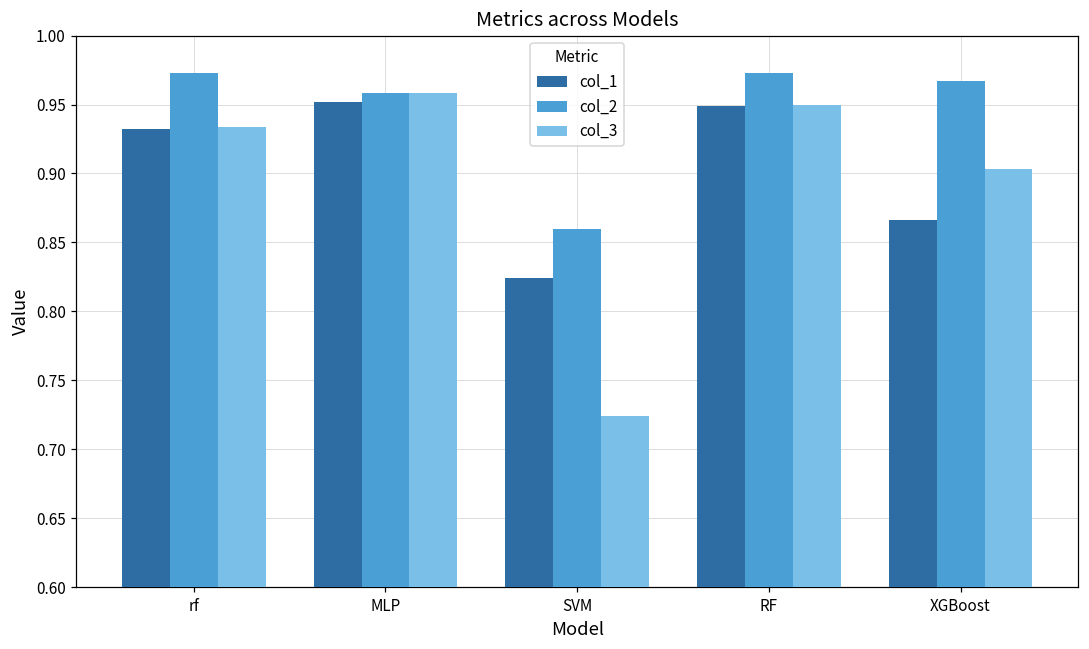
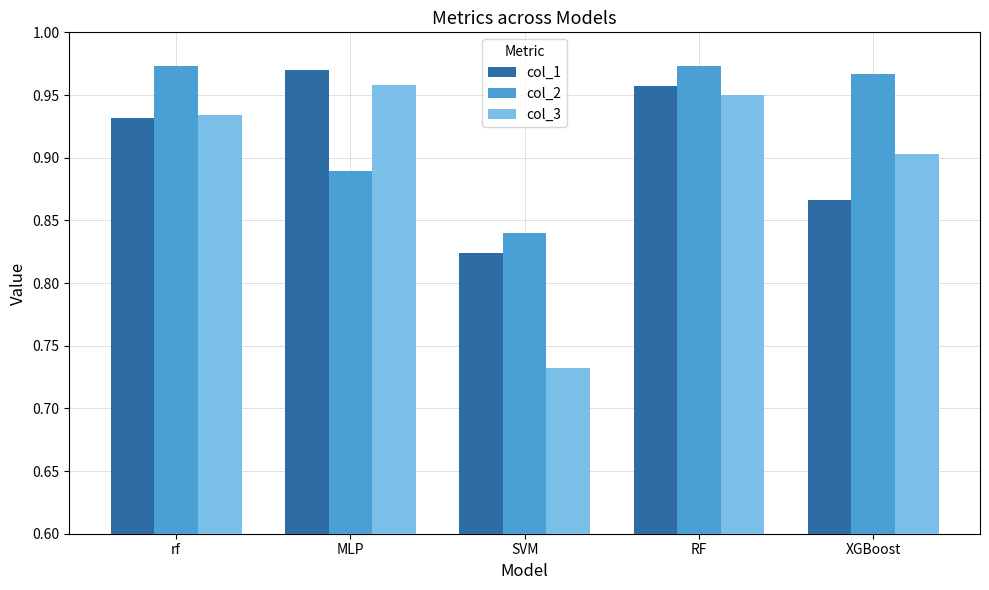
col_1, MLP: 0.952 -> 0.970
col_2, MLP: 0.958 -> 0.889
col_2, SVM: 0.86 -> 0.84
col_3, SVM: 0.724 -> 0.732
col_1, RF: 0.949 -> 0.957
